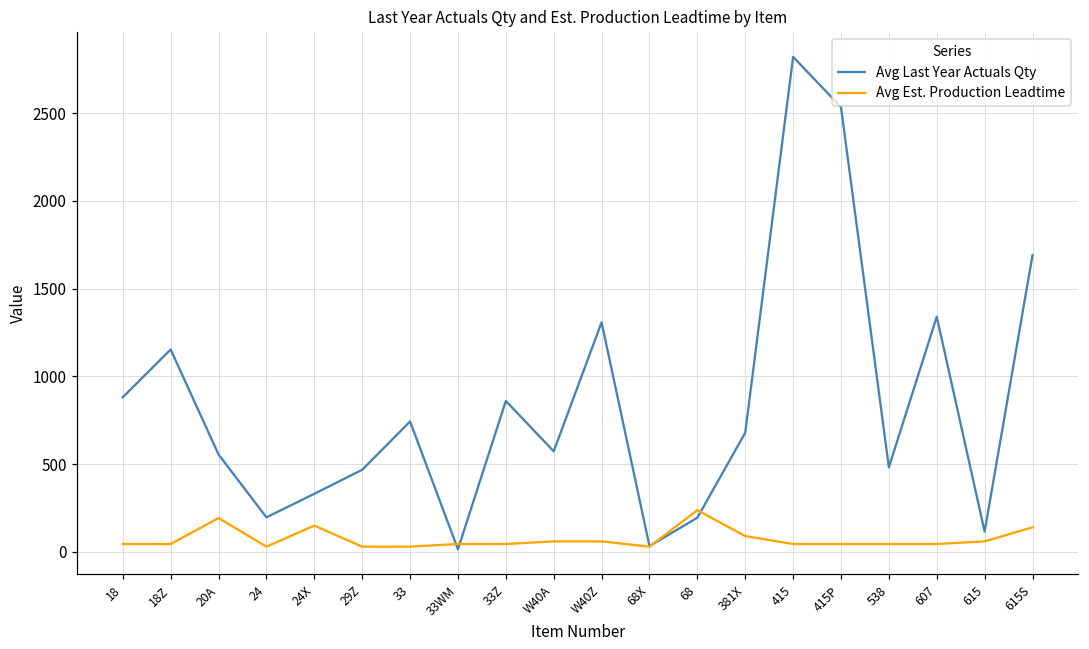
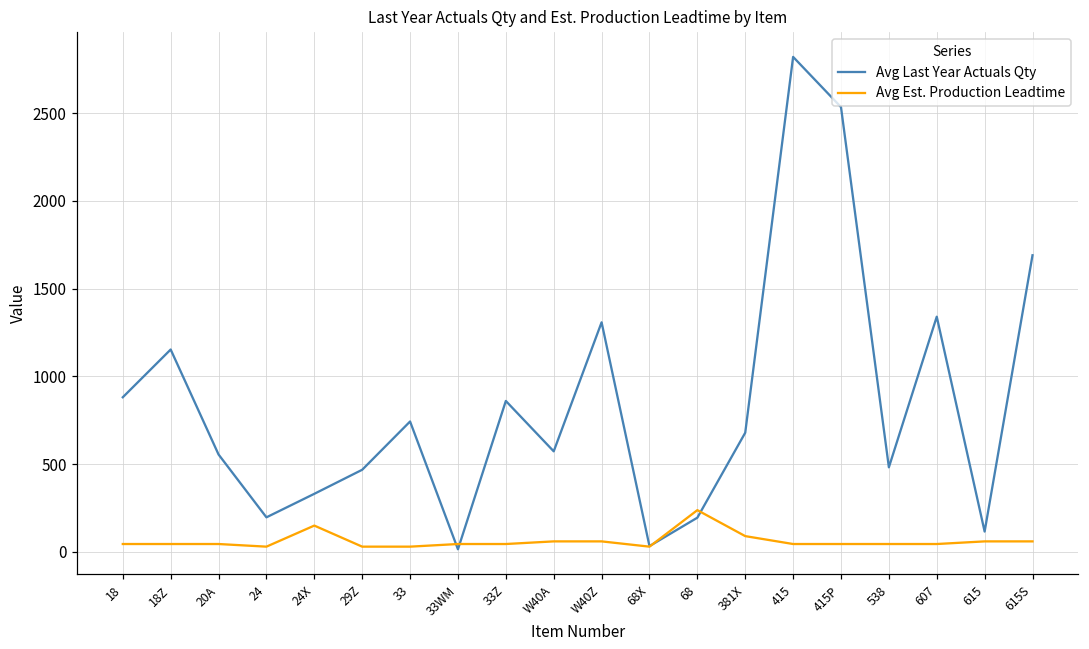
Avg Est. Production Leadtime, 20A: 190 -> 50
Avg Est. Production Leadtime, 615S: 140 -> 60
